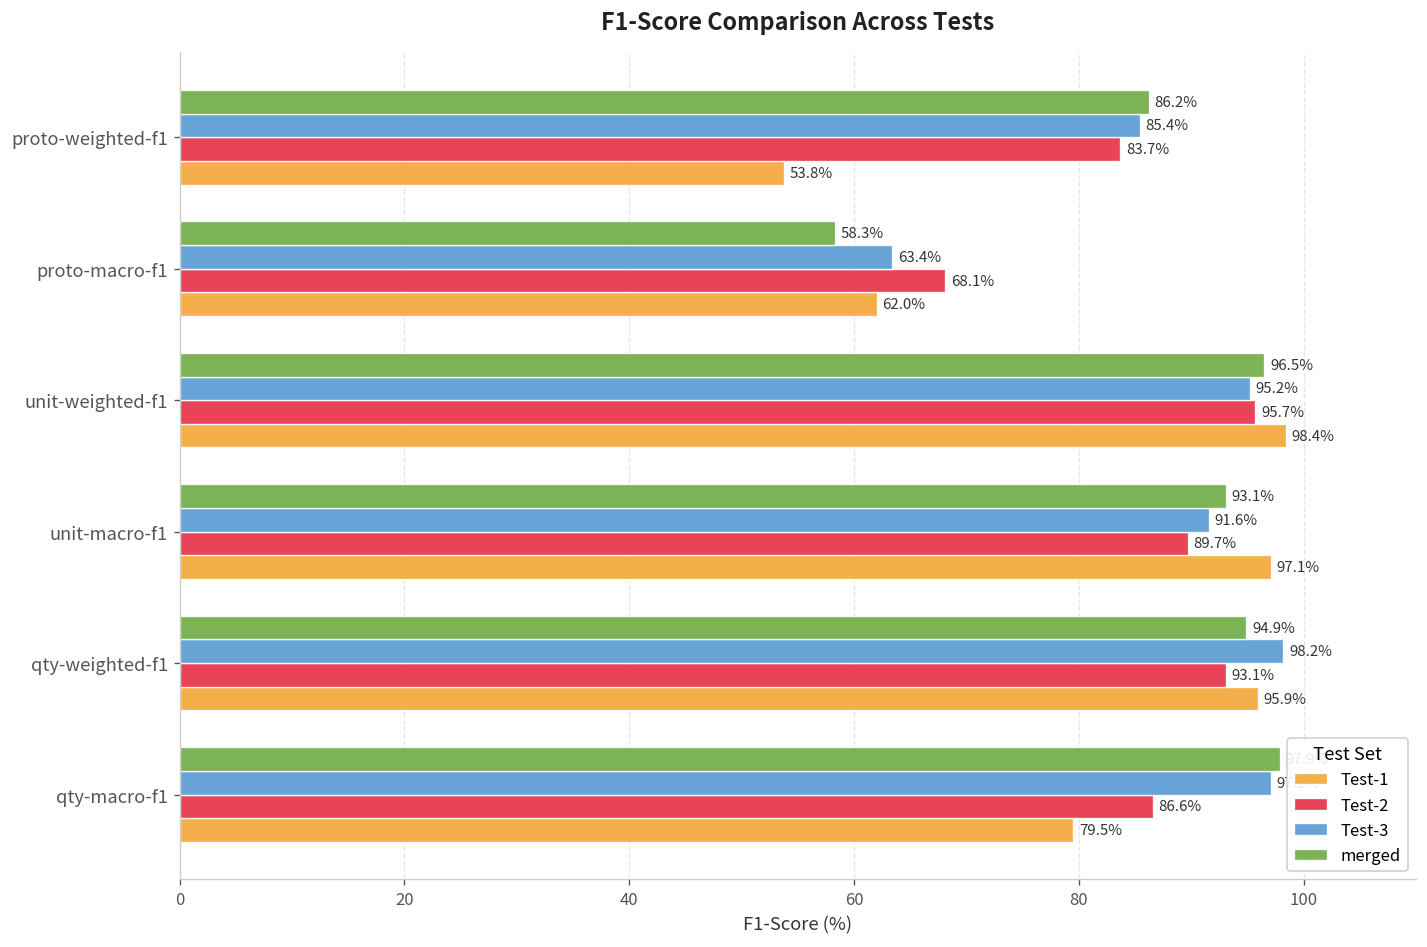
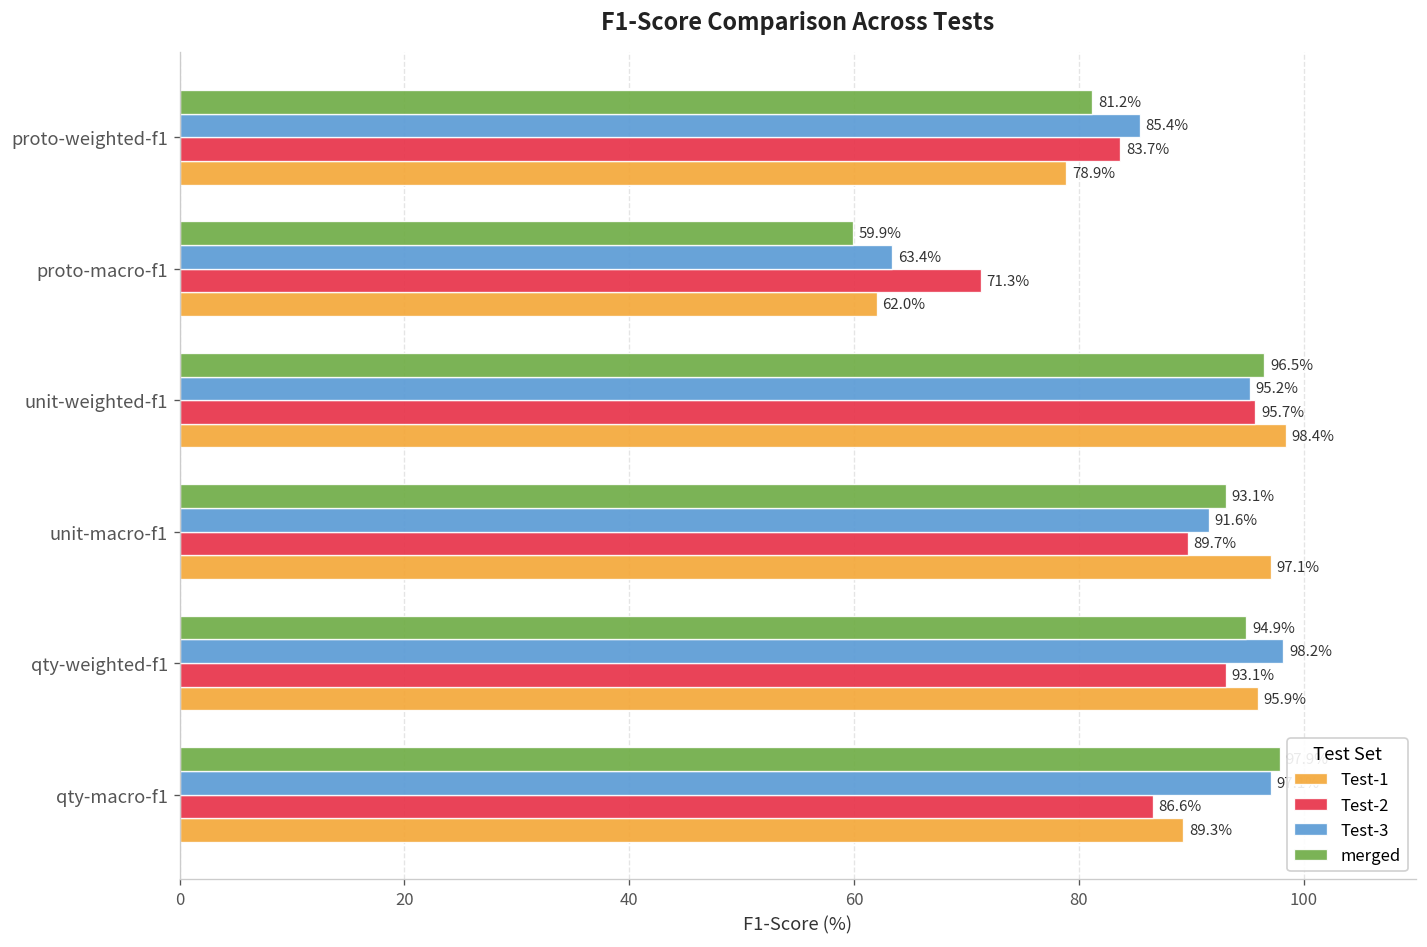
merged, proto-weighted-f1: 86.2% -> 81.2%
Test-1, proto-weighted-f1: 53.8% -> 78.9%
merged, proto-macro-f1: 58.3% -> 59.9%
Test-2, proto-macro-f1: 68.1% -> 71.3%
Test-1, qty-macro-f1: 79.5% -> 89.3%
